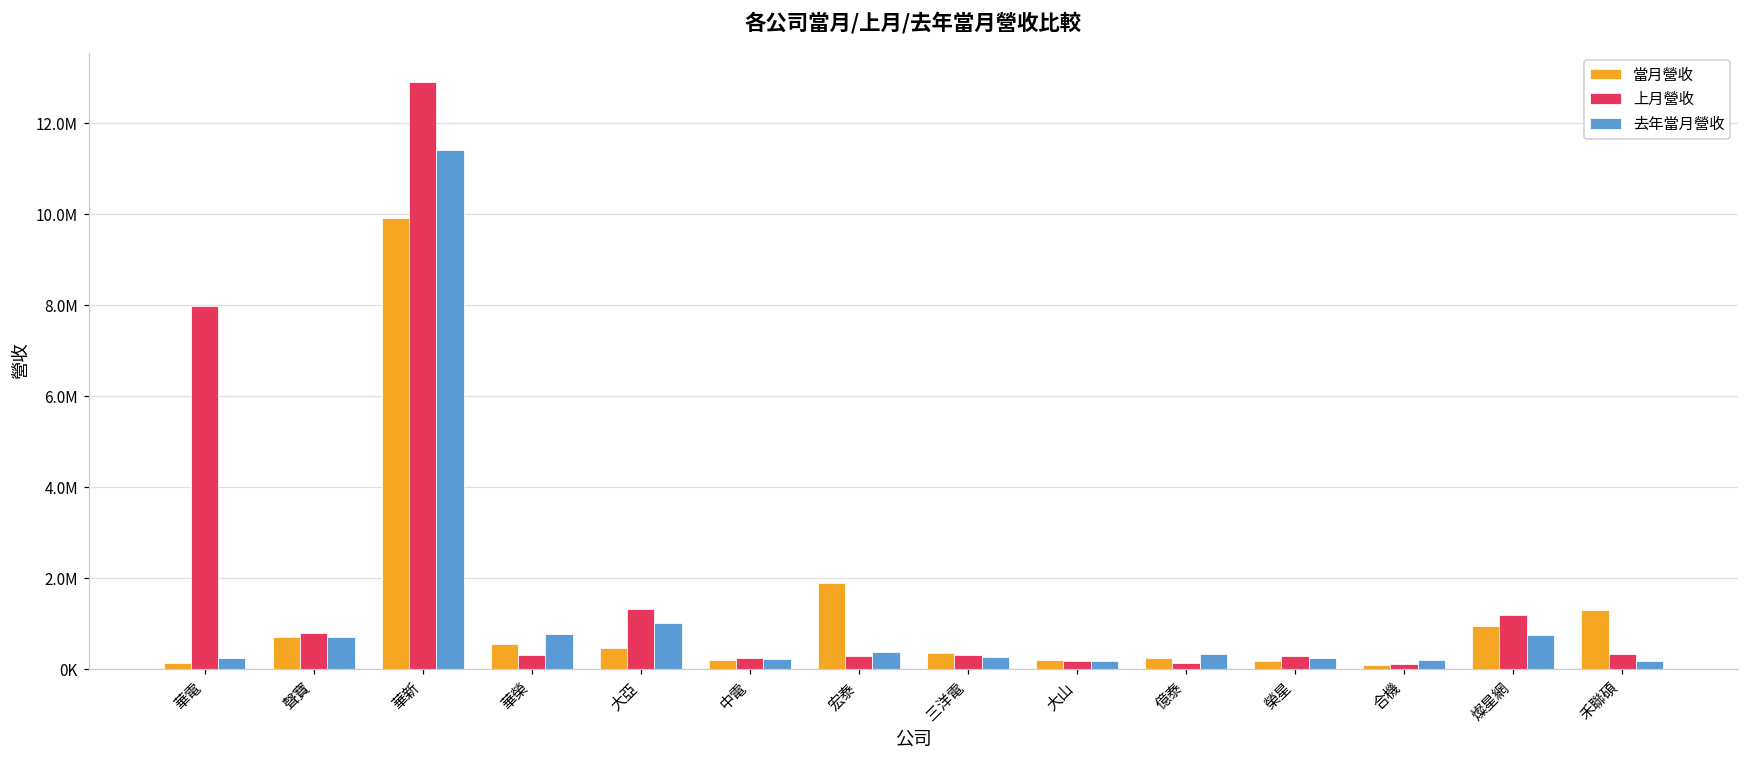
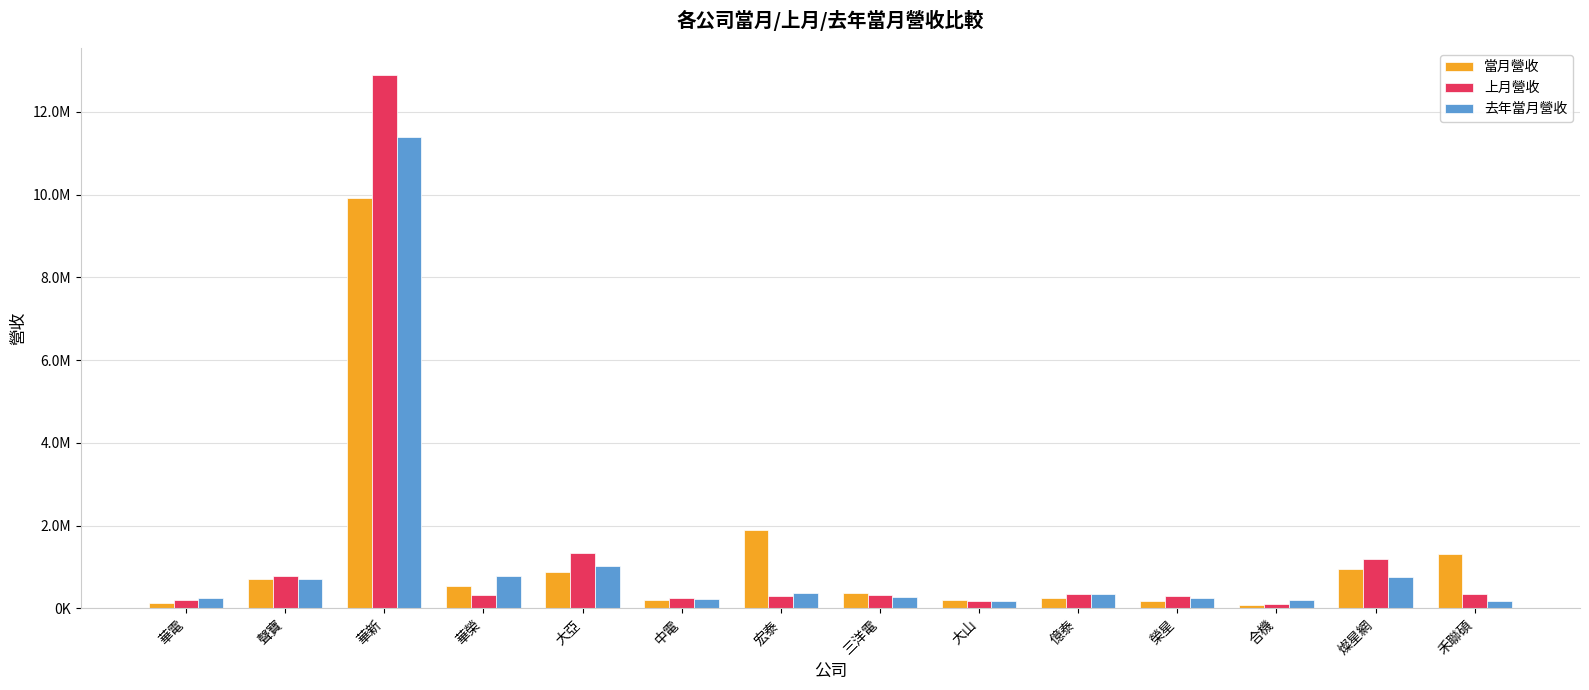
上月營收, 華電: 8000000 -> 200000
當月營收, 大亞: 500000 -> 900000
上月營收, 億泰: 100000 -> 300000
